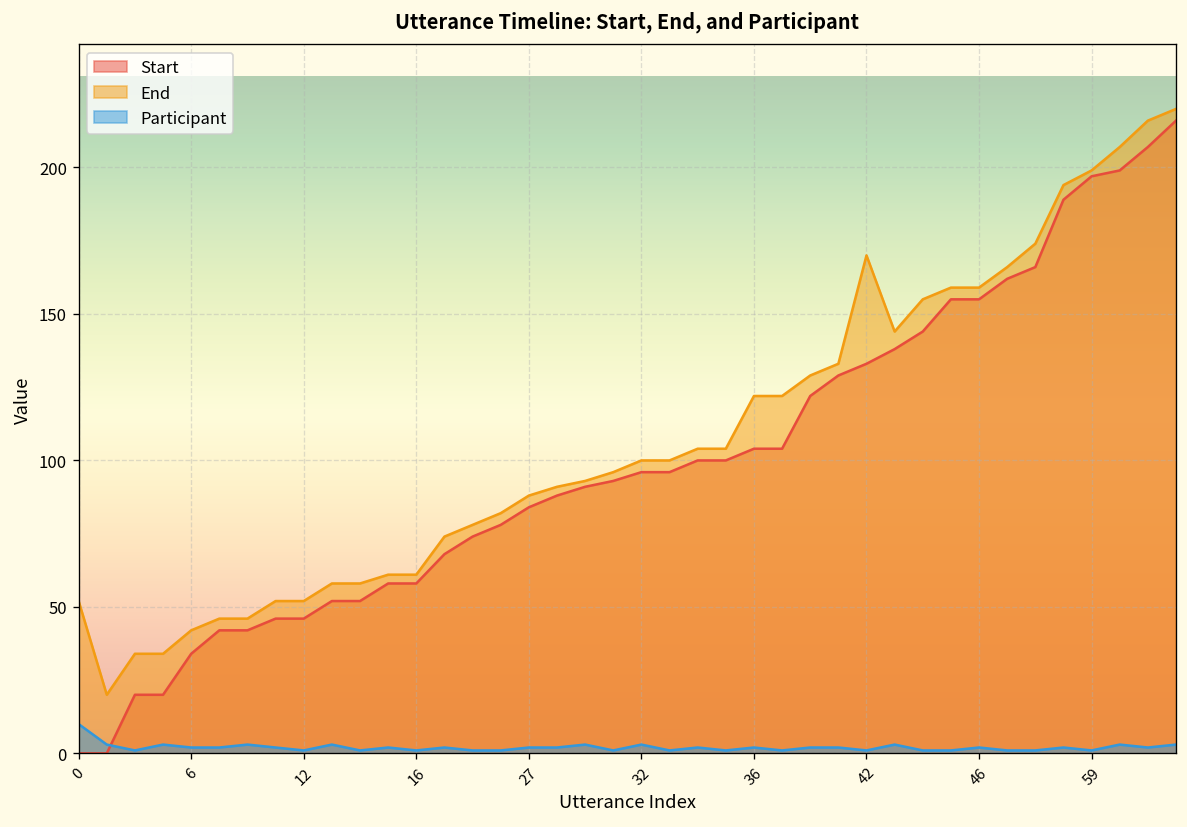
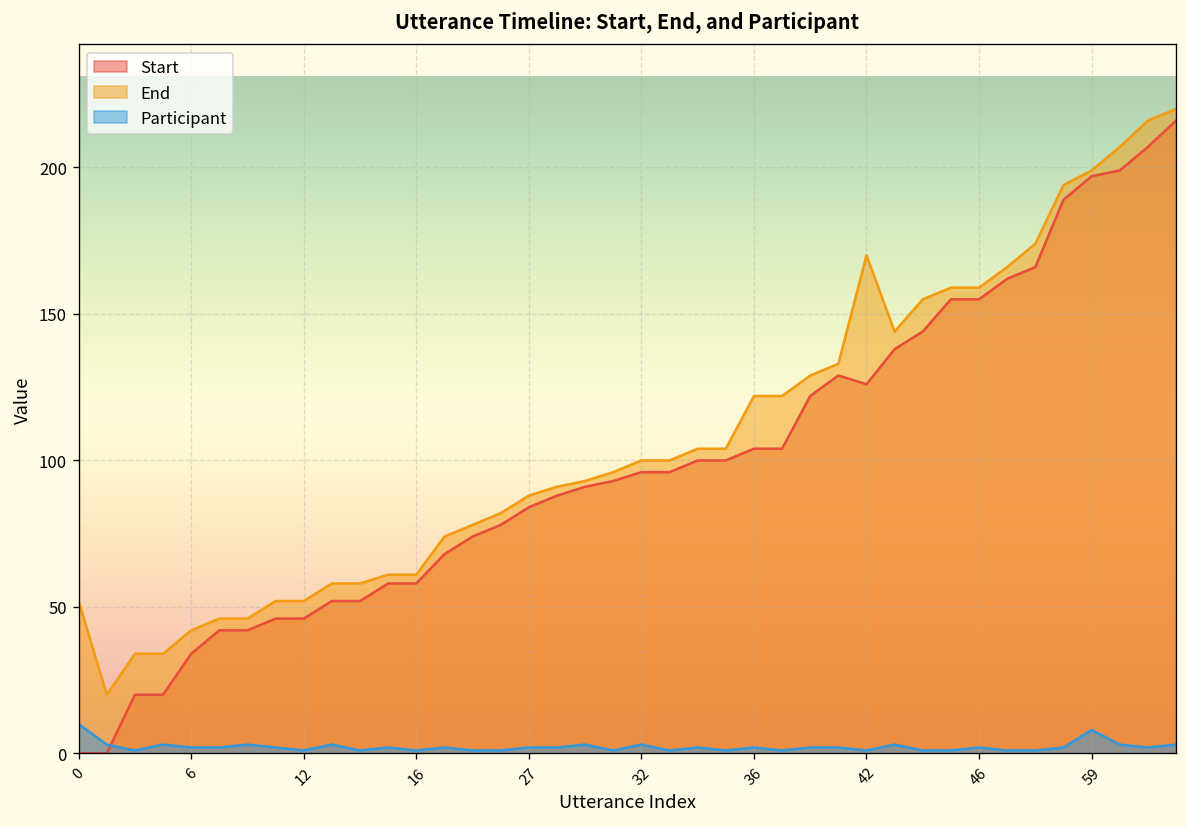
Start, 42: 133 -> 126
Participant, 59: 1 -> 8
